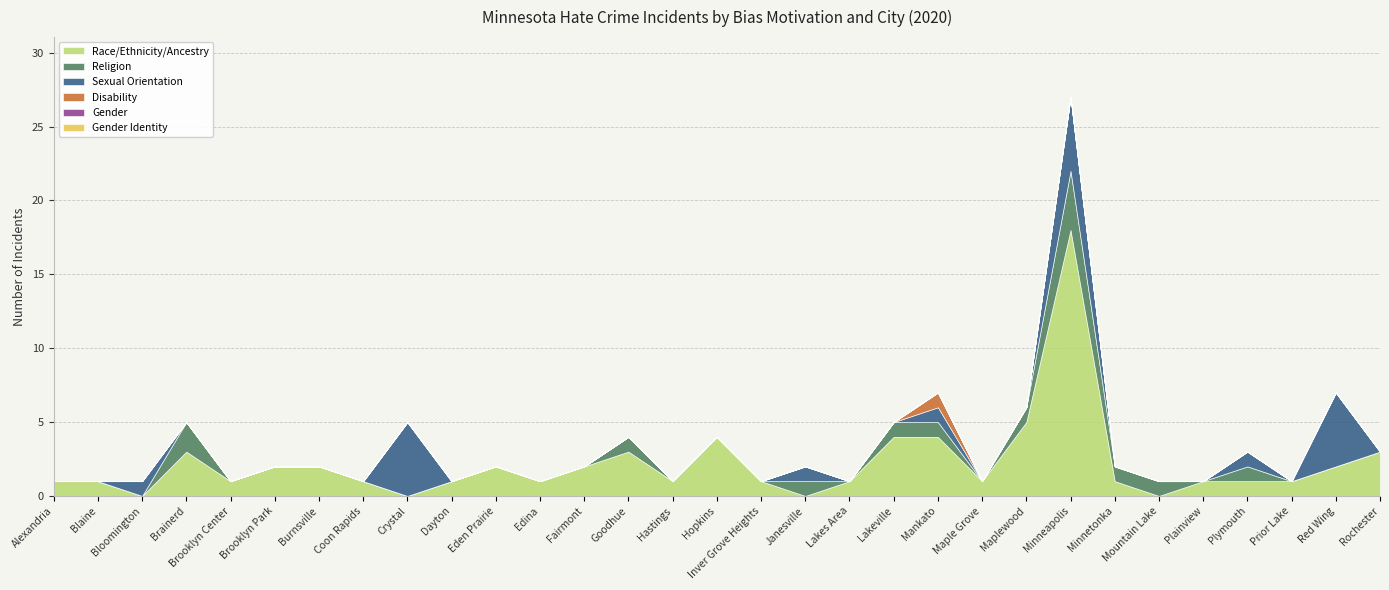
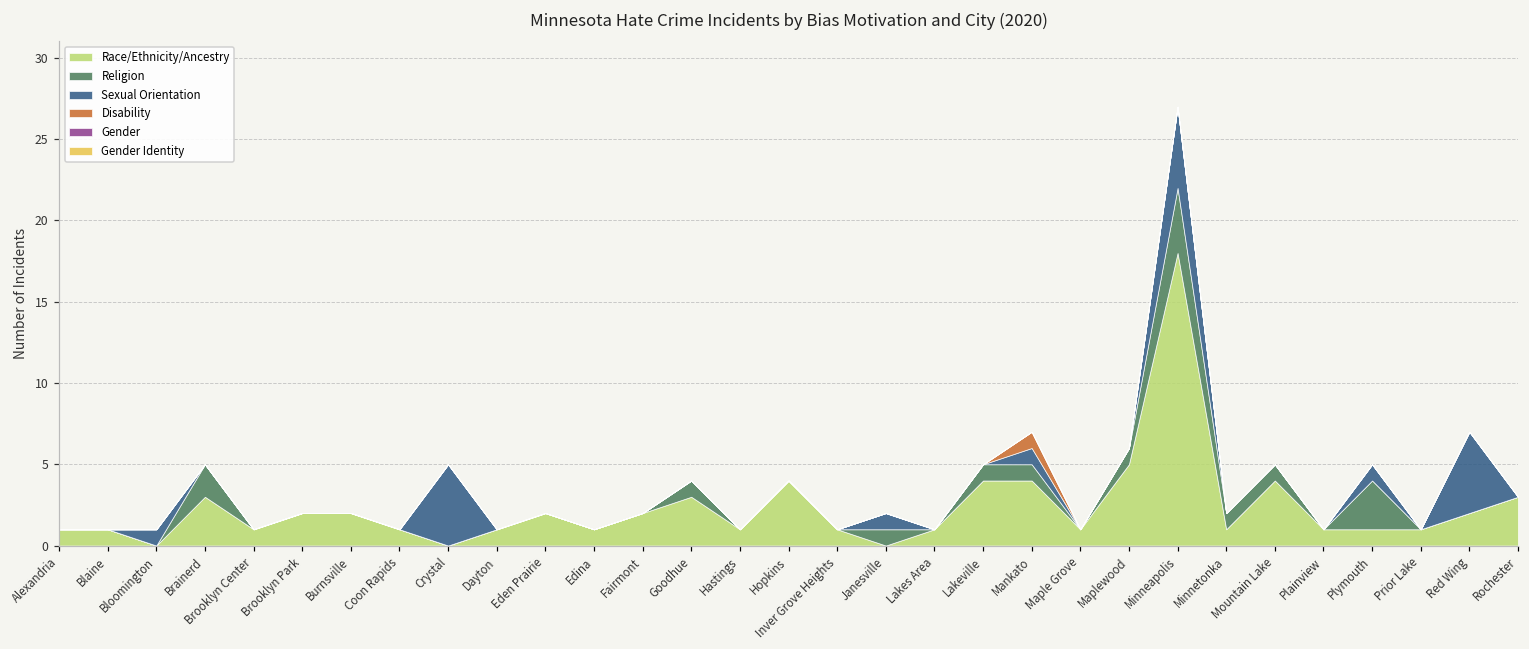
Race/Ethnicity/Ancestry, Mountain Lake: 0 -> 4
Religion, Plymouth: 1 -> 3
